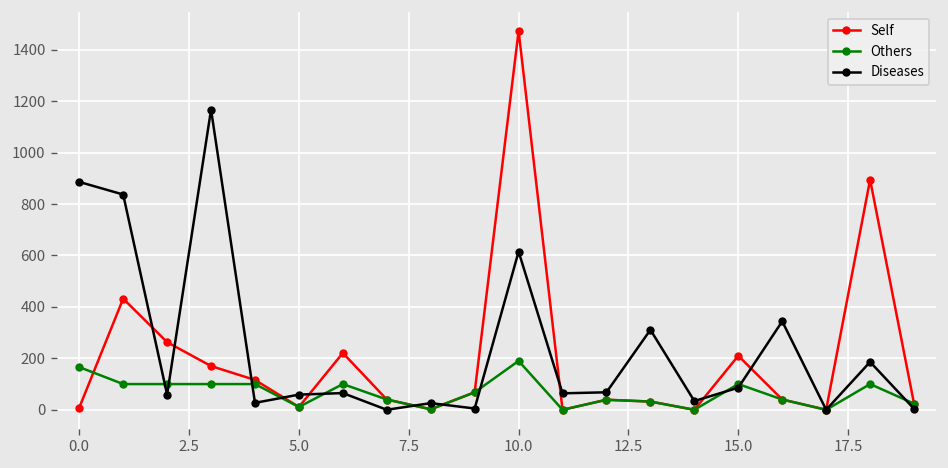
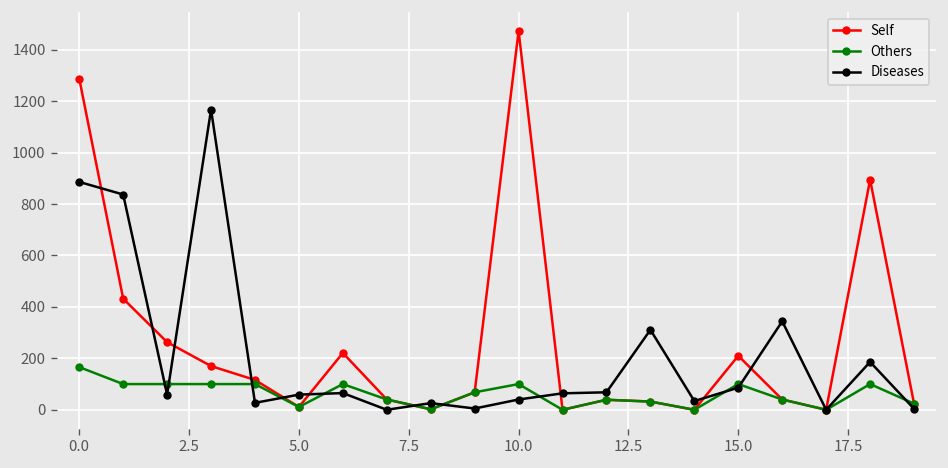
Self, 0.0: 10 -> 1290
Others, 10.0: 190 -> 100
Diseases, 10.0: 620 -> 40
